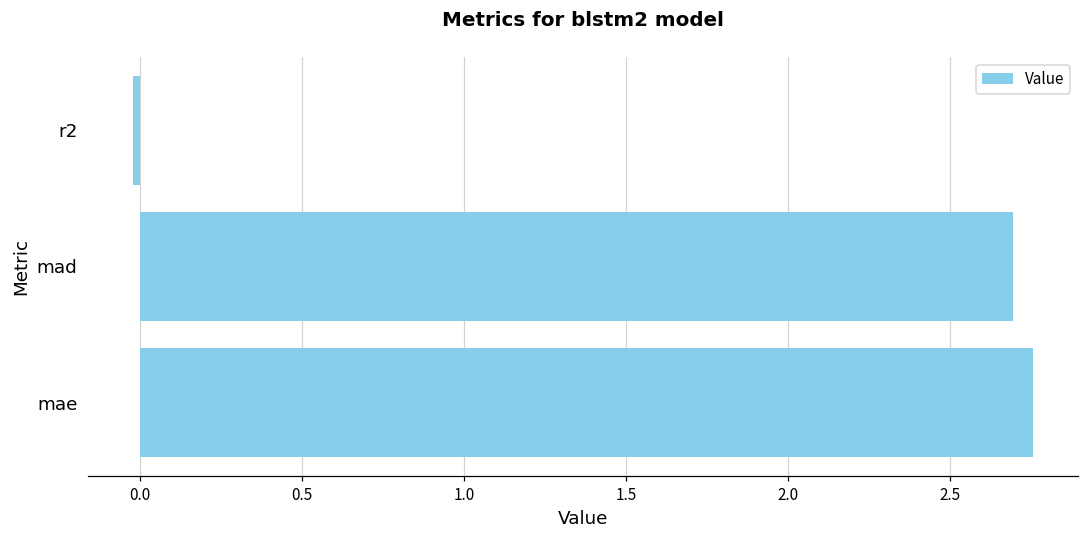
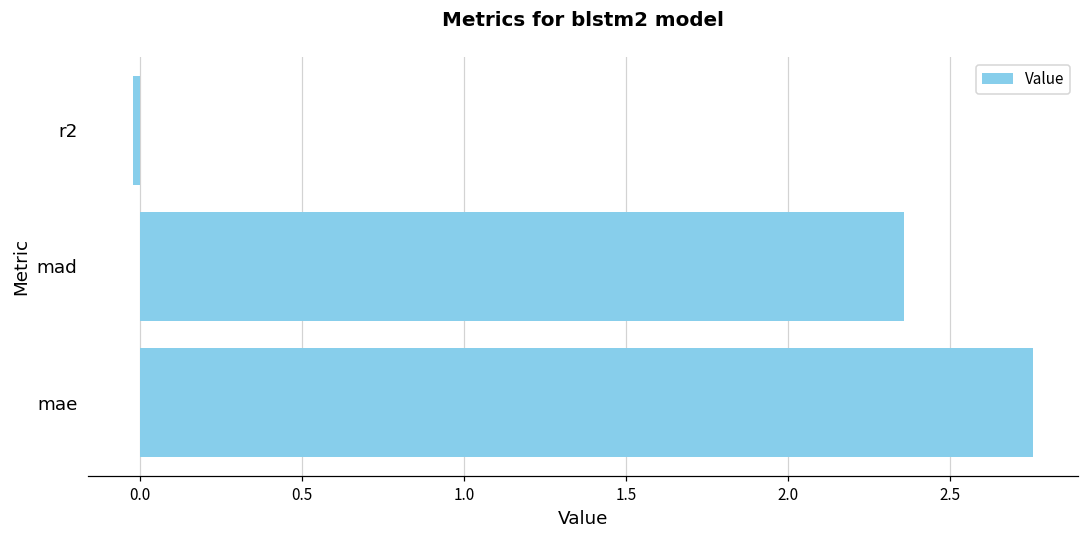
mad: 2.69 -> 2.36
